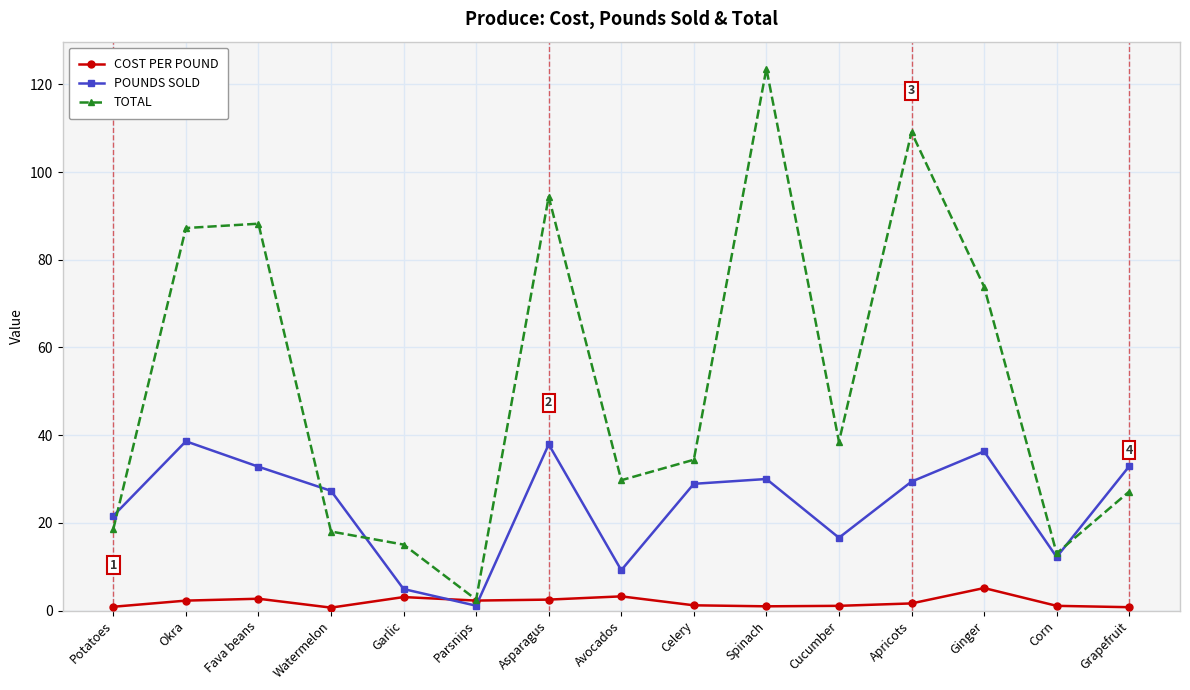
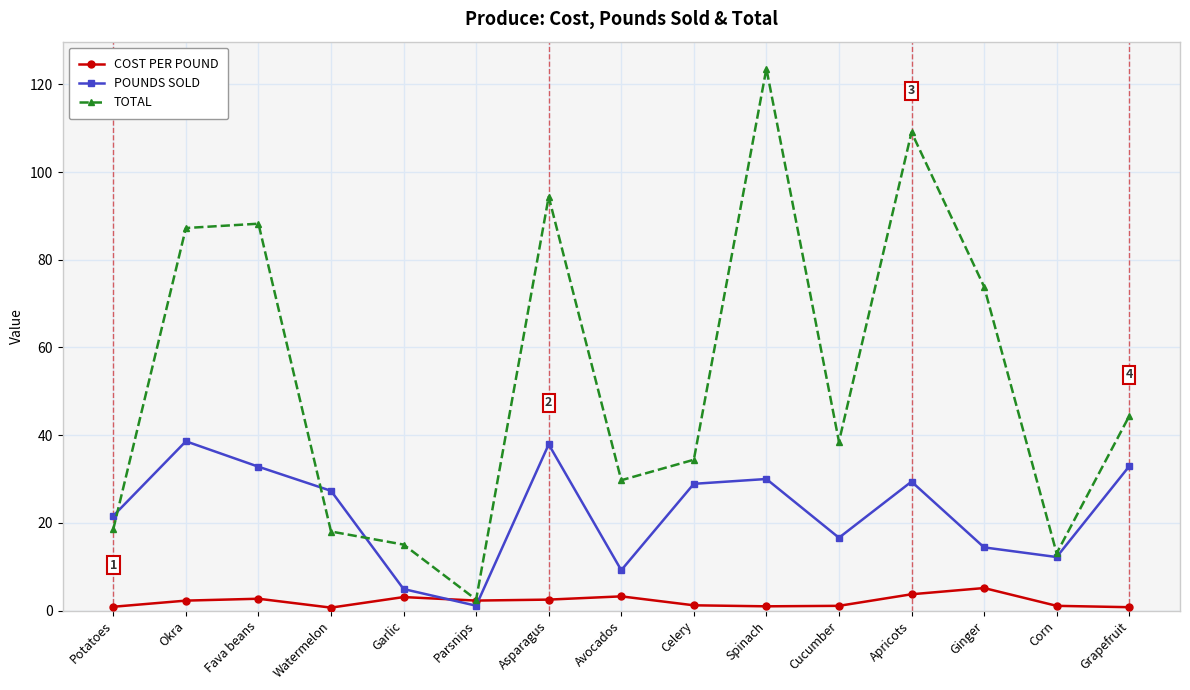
COST PER POUND, Apricots: 2 -> 4
POUNDS SOLD, Ginger: 36 -> 14
TOTAL, Grapefruit: 27 -> 44
